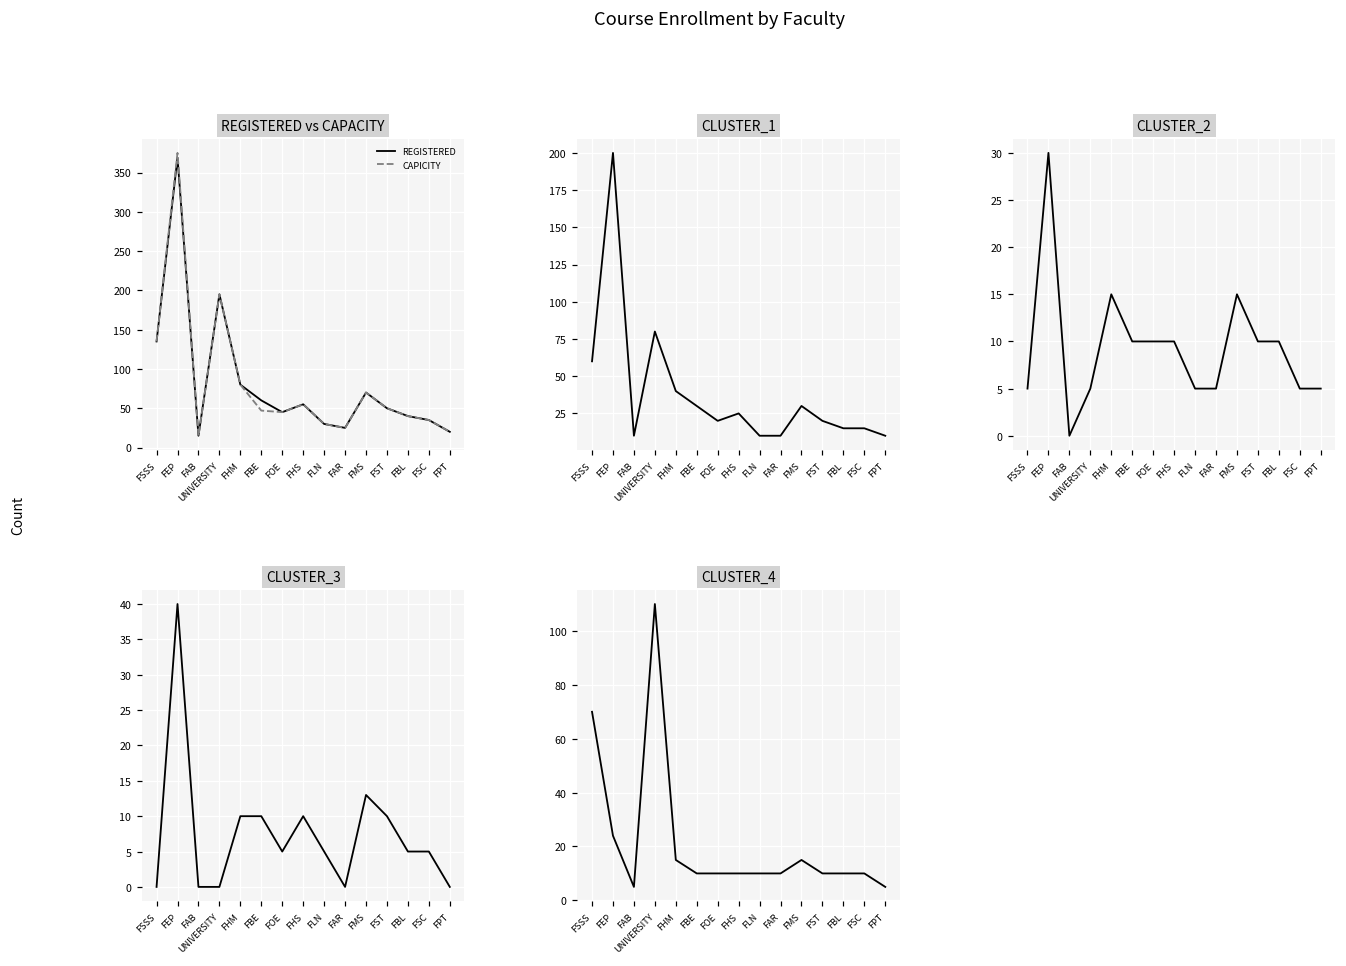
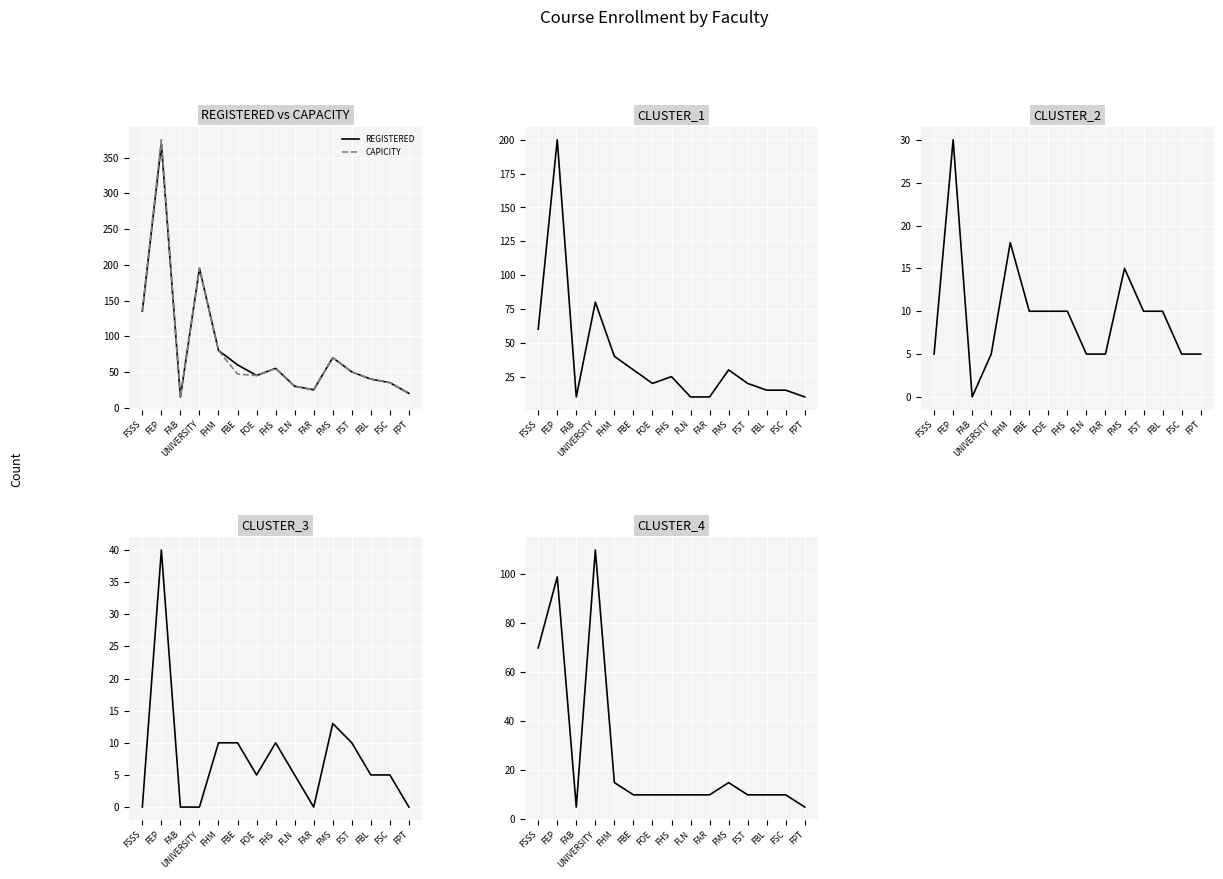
CLUSTER_2, FHM: 15 -> 18
CLUSTER_4, FEP: 24 -> 99
